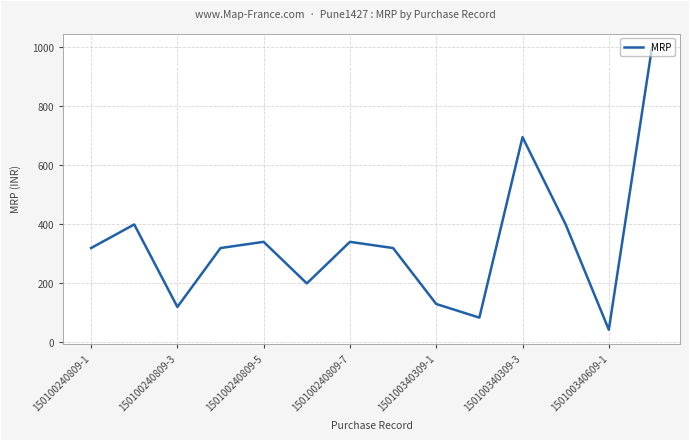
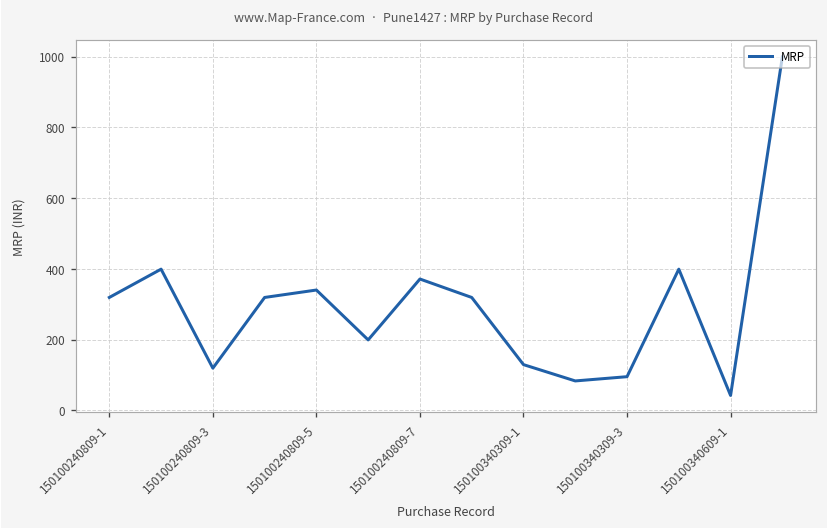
150100240809-7: 340 -> 370
150100340309-3: 700 -> 100
